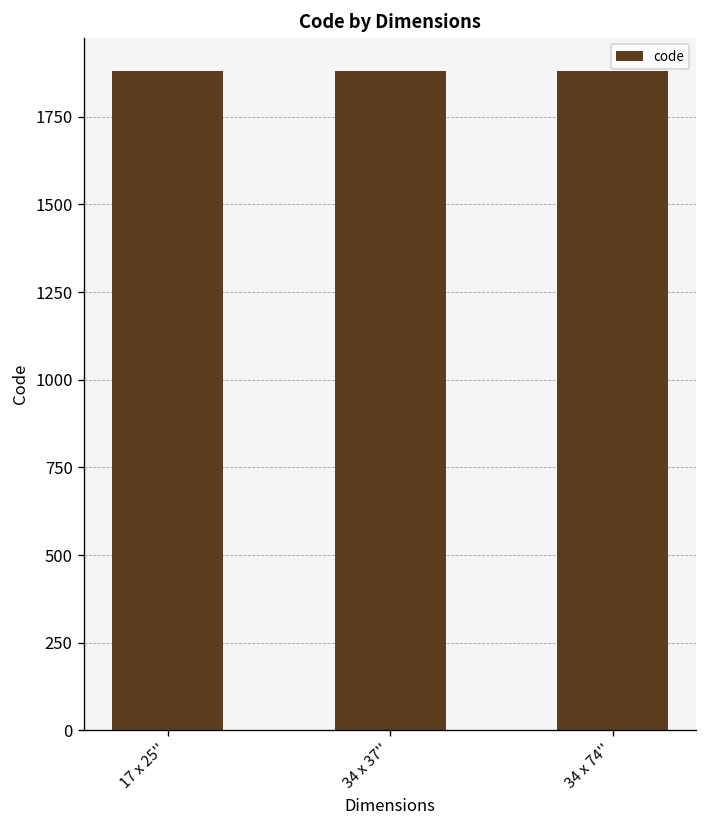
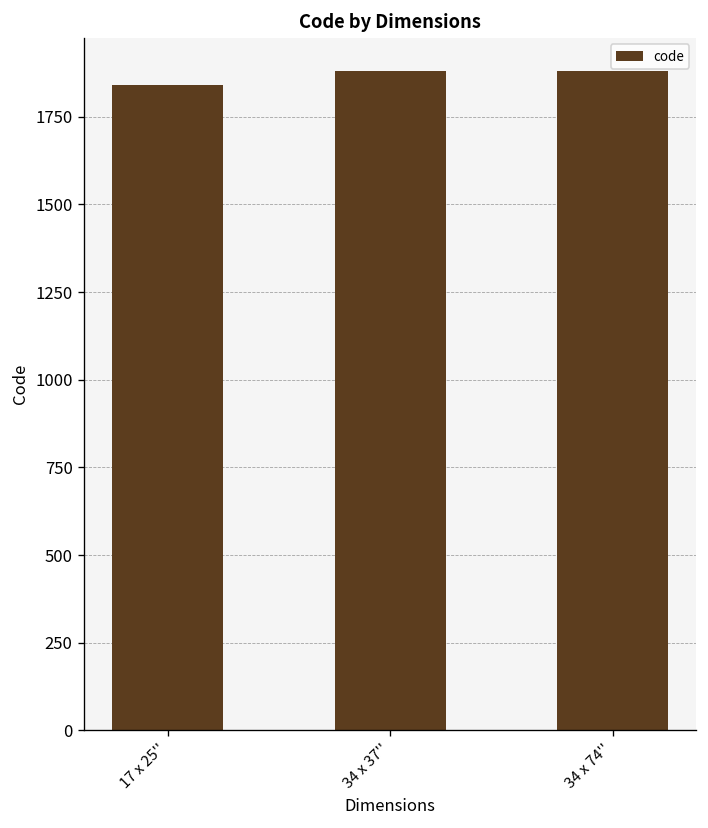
17 x 25'': 1880 -> 1840
